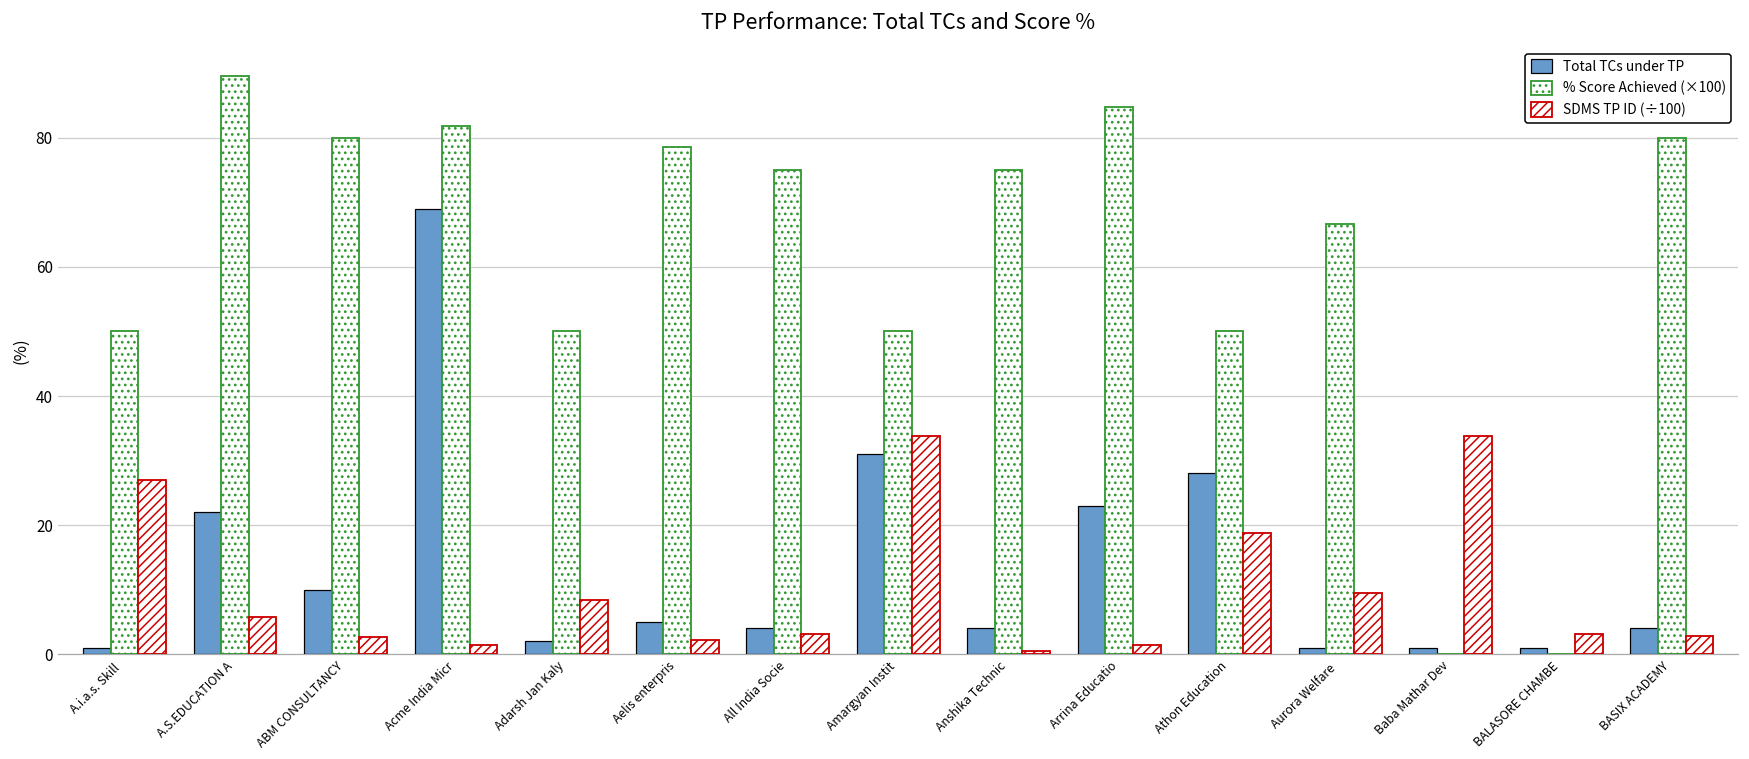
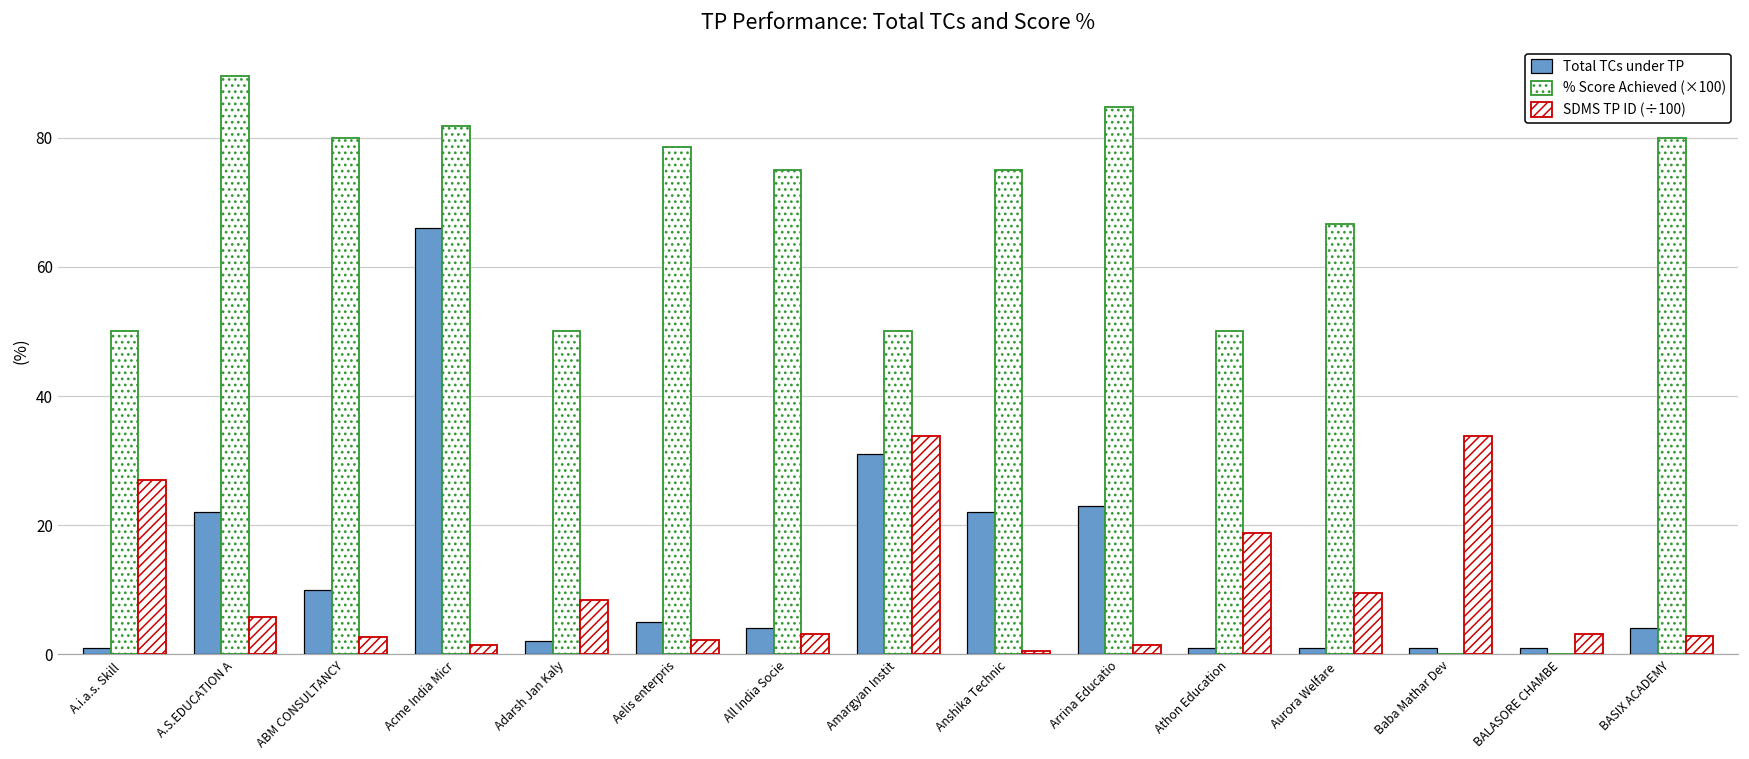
Total TCs under TP, Acme India Micr: 69 -> 66
Total TCs under TP, Anshika Technic: 4 -> 22
Total TCs under TP, Athon Education: 28 -> 1
